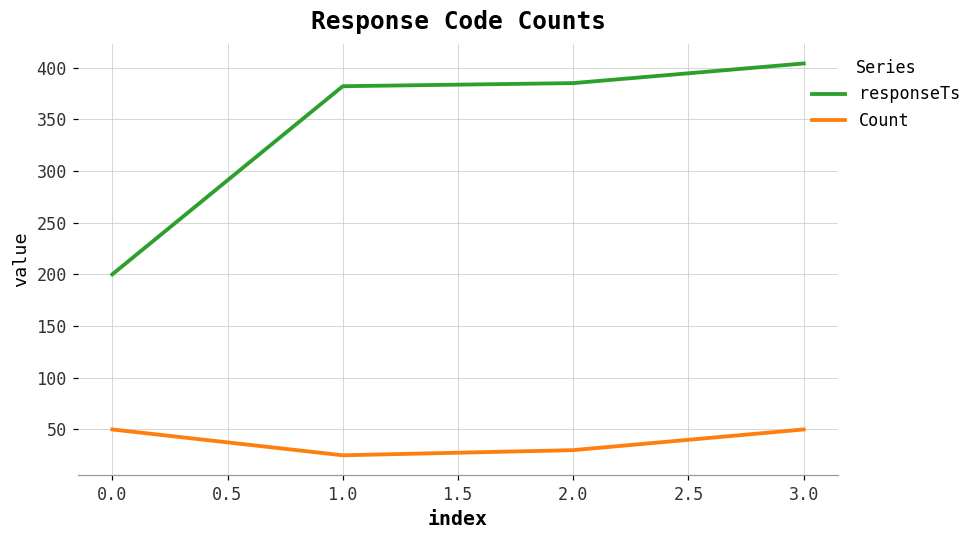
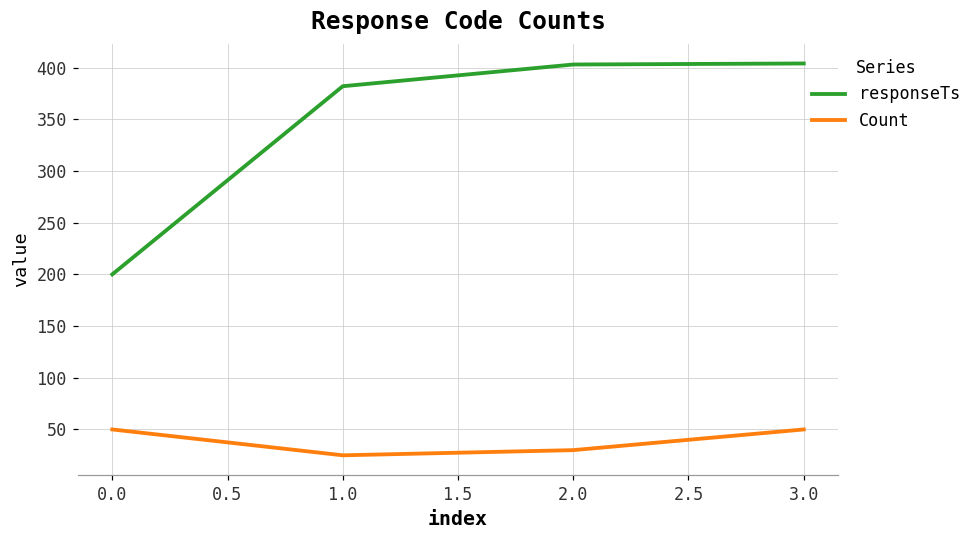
responseTs, 2.0: 390 -> 400
